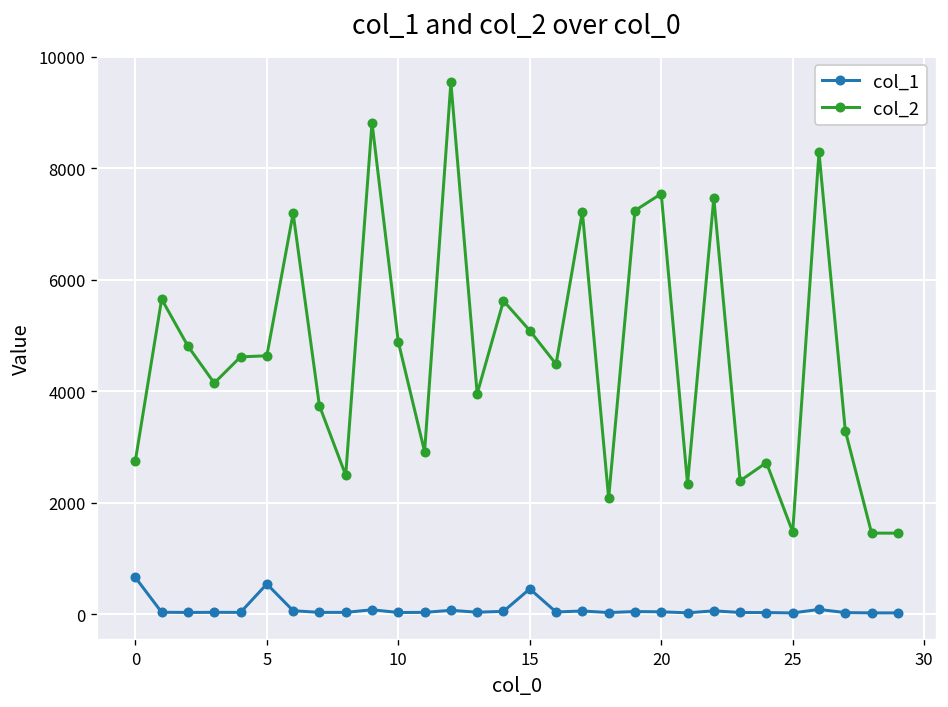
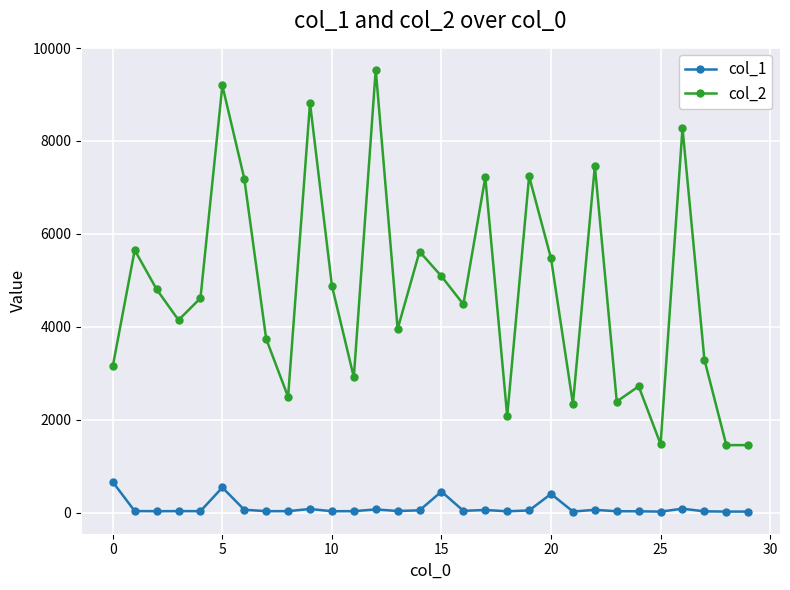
col_2, 0: 2800 -> 3200
col_2, 5: 4600 -> 9200
col_1, 20: 0 -> 400
col_2, 20: 7500 -> 5500
